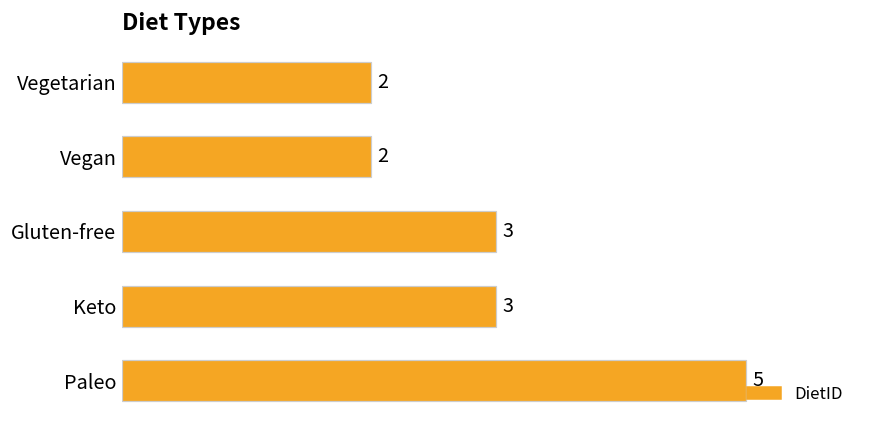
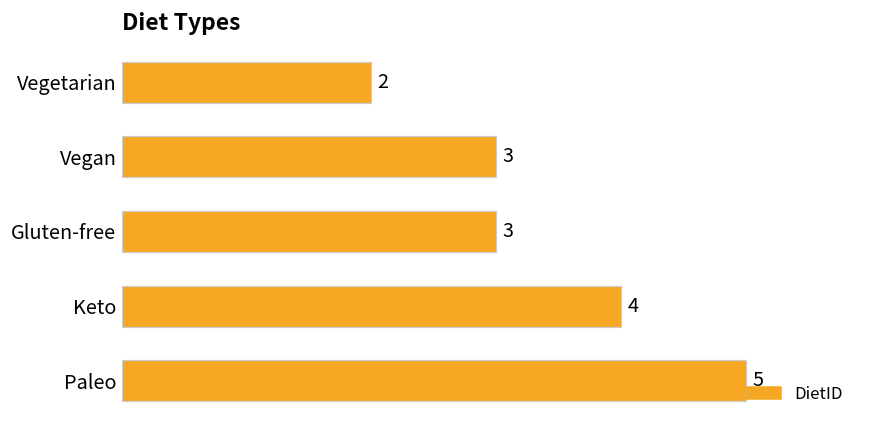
Vegan: 2 -> 3
Keto: 3 -> 4
